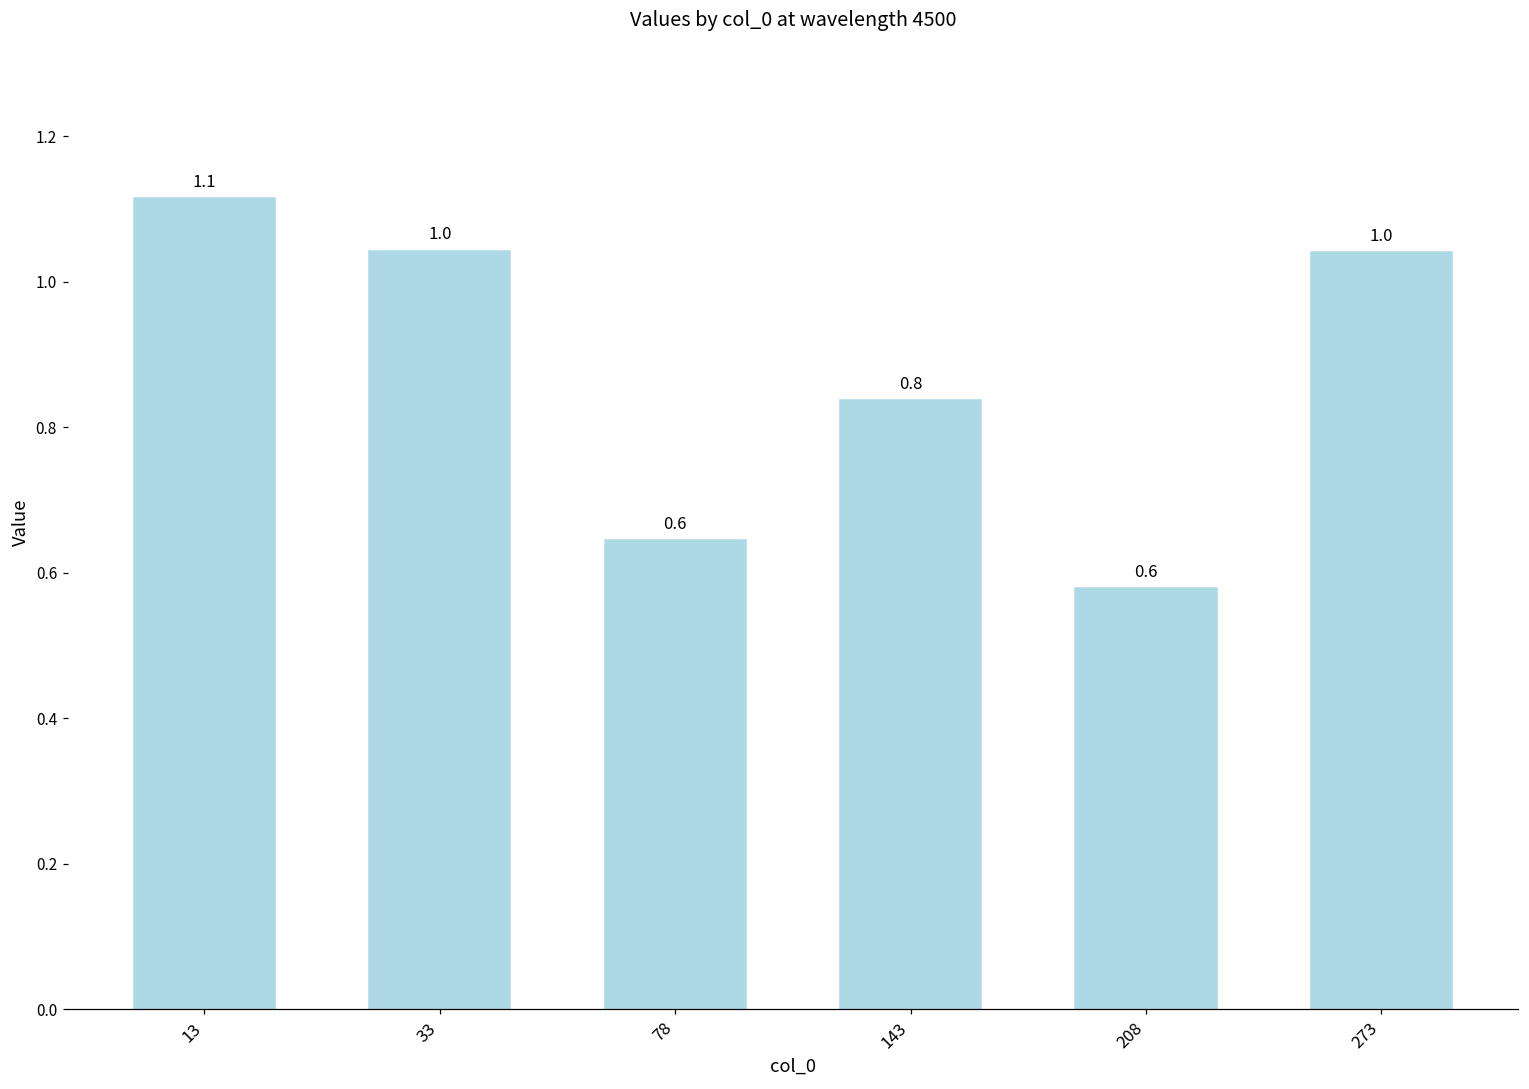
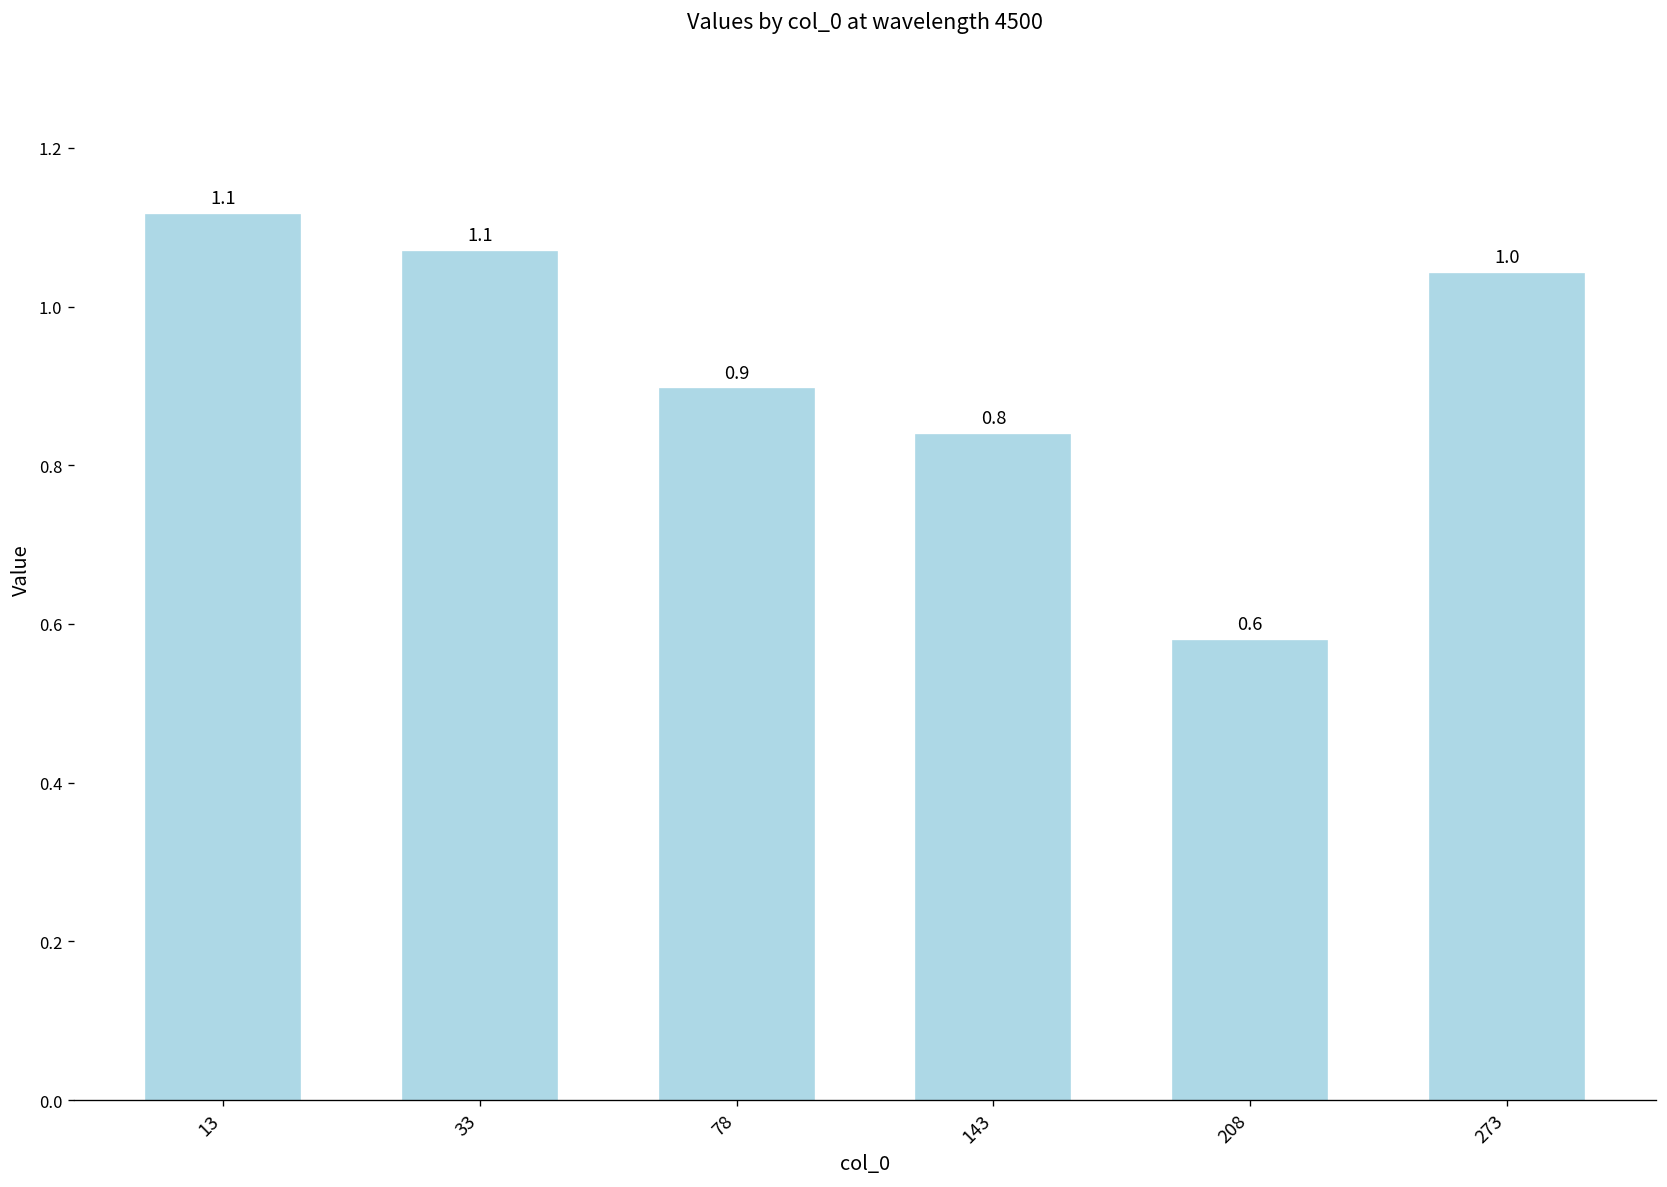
33: 1.0 -> 1.1
78: 0.6 -> 0.9
